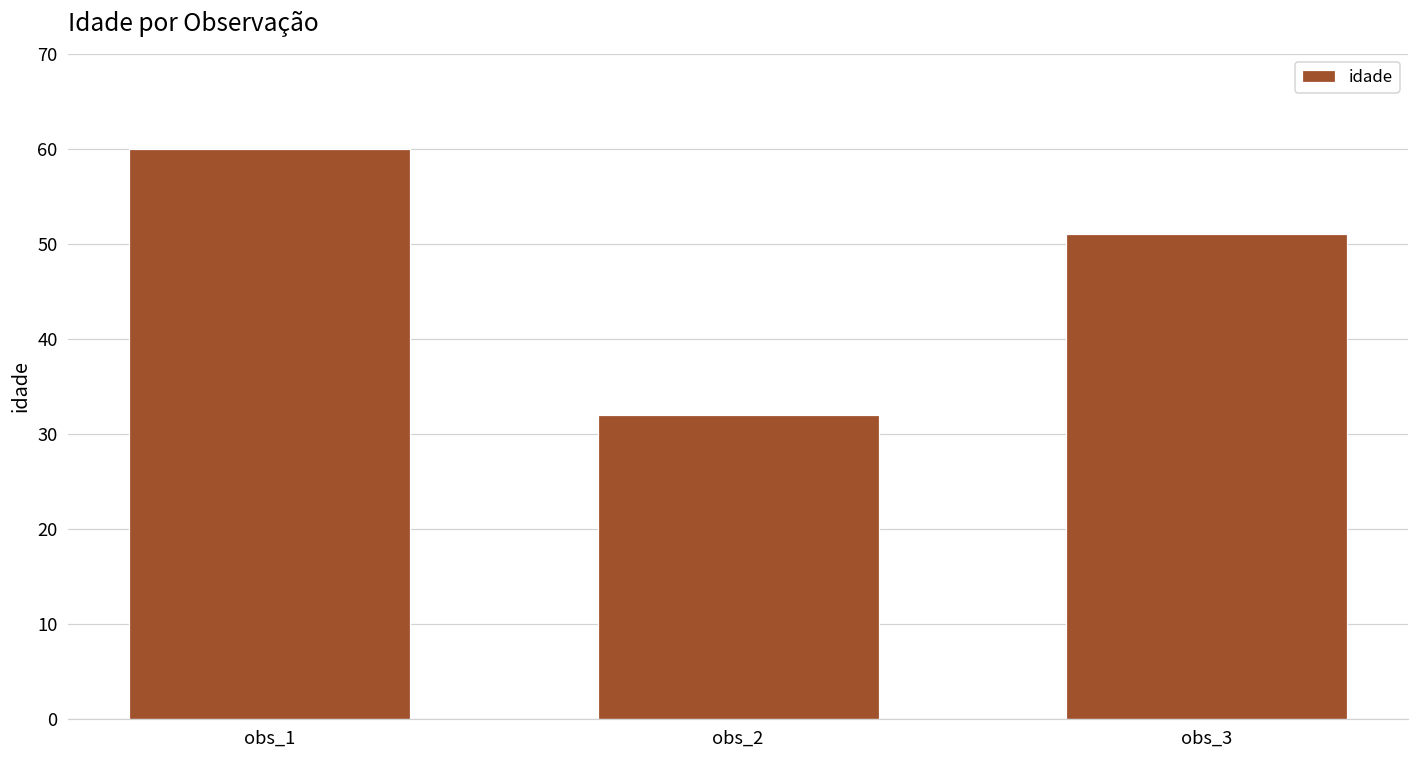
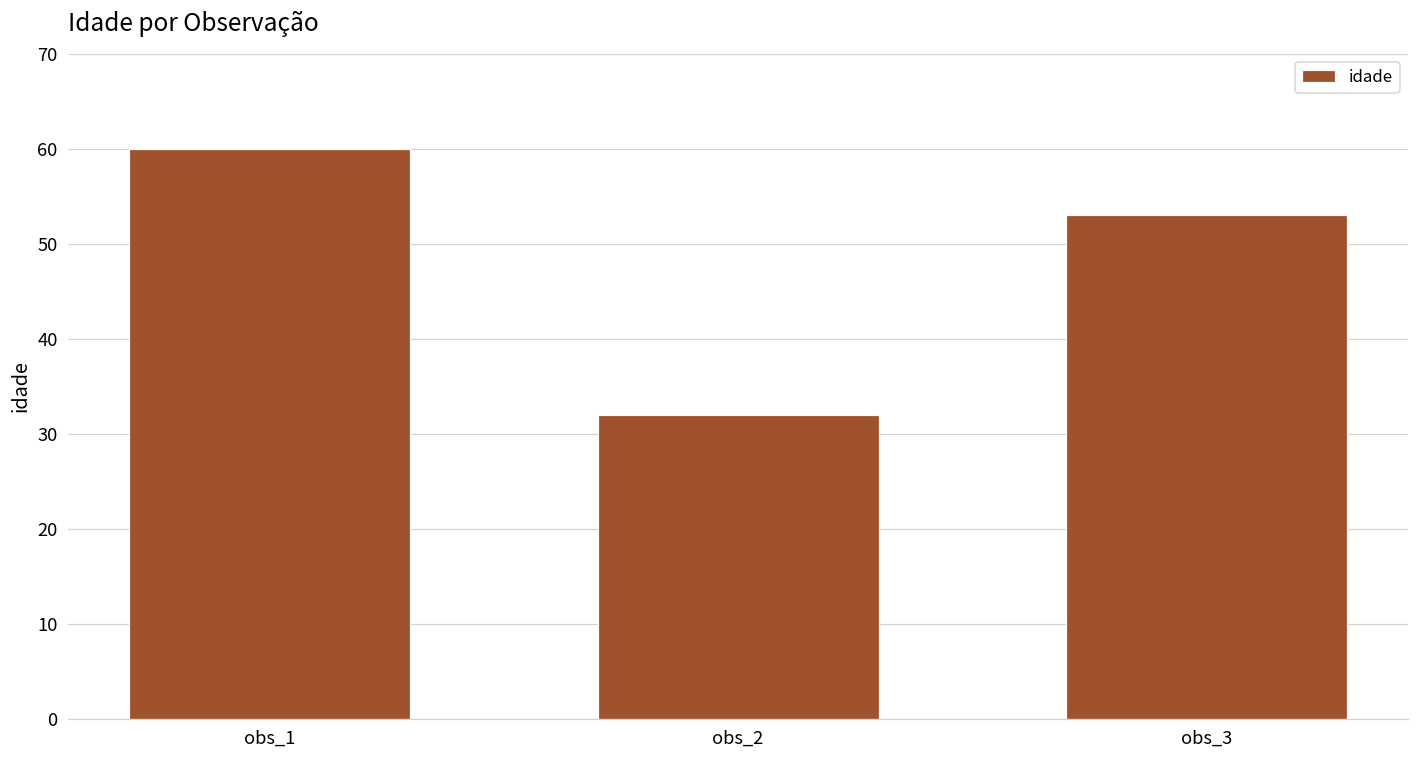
obs_3: 51 -> 53
